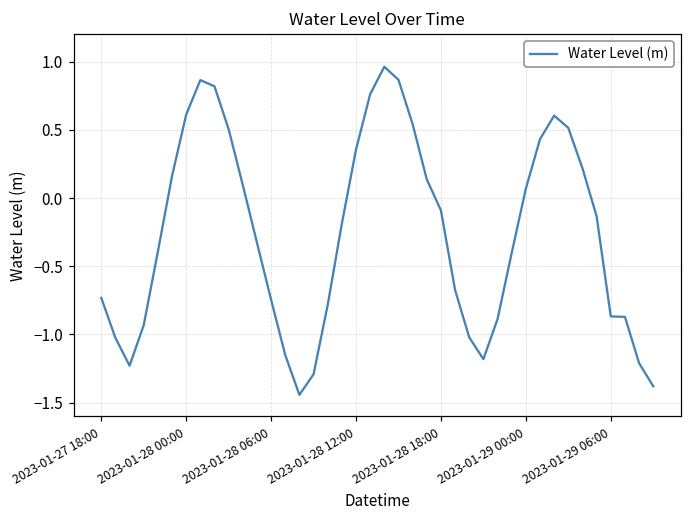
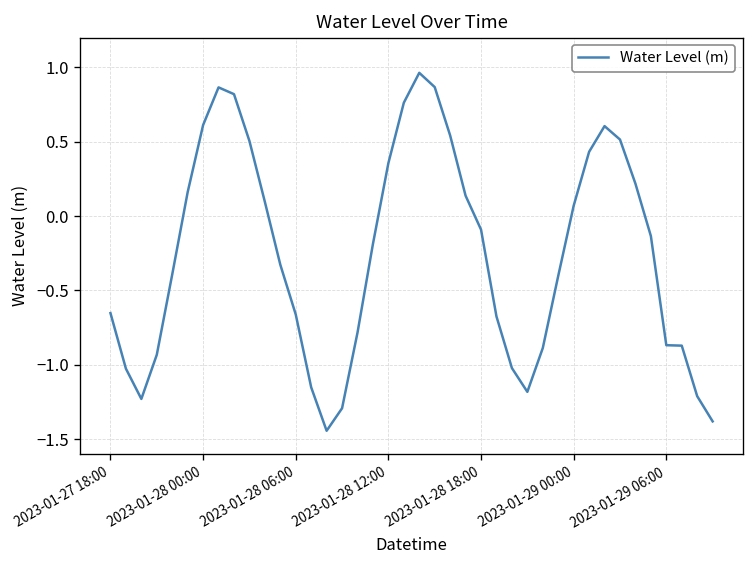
2023-01-27 18:00: -0.73 -> -0.65
2023-01-28 06:00: -0.75 -> -0.66
